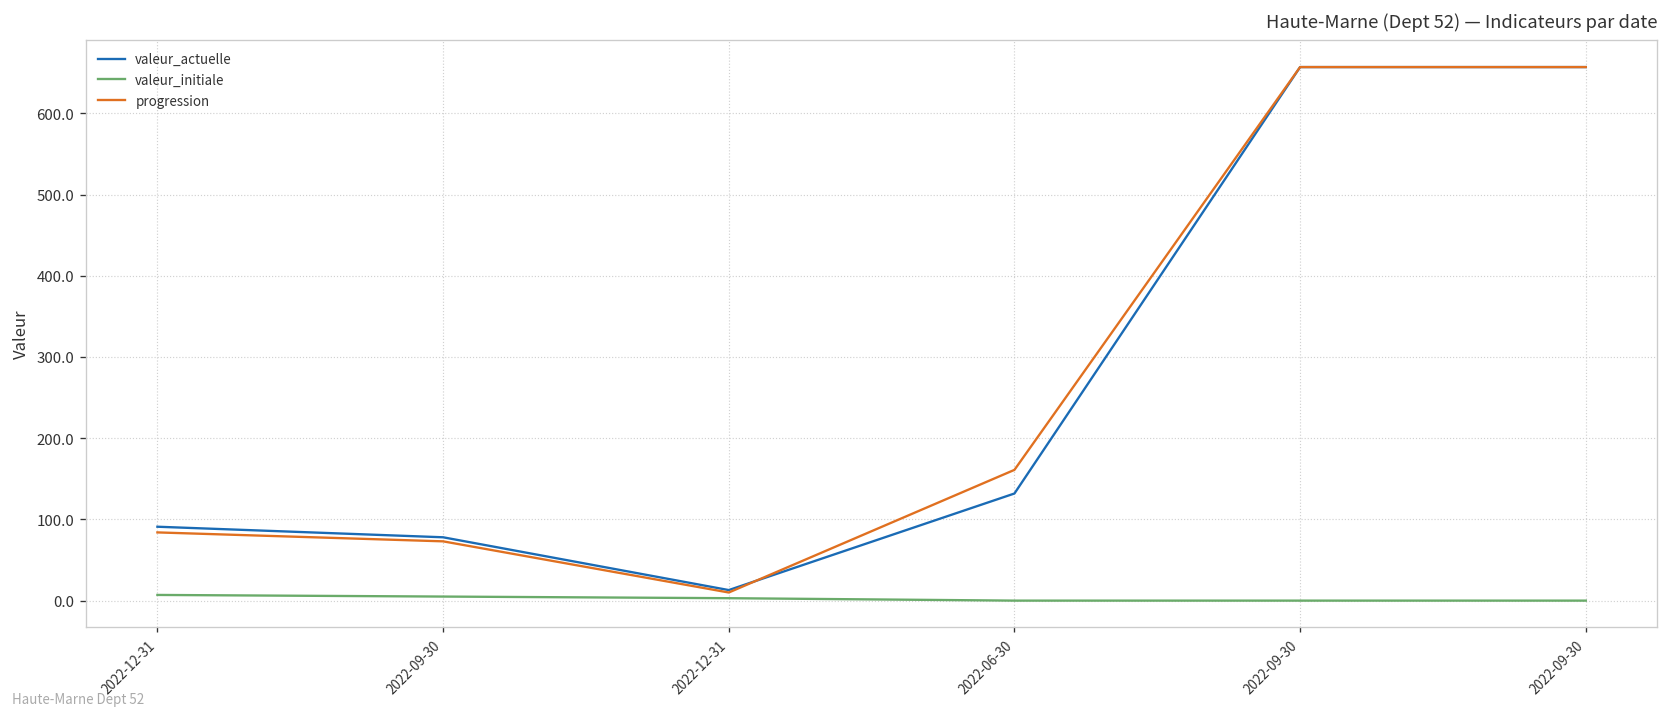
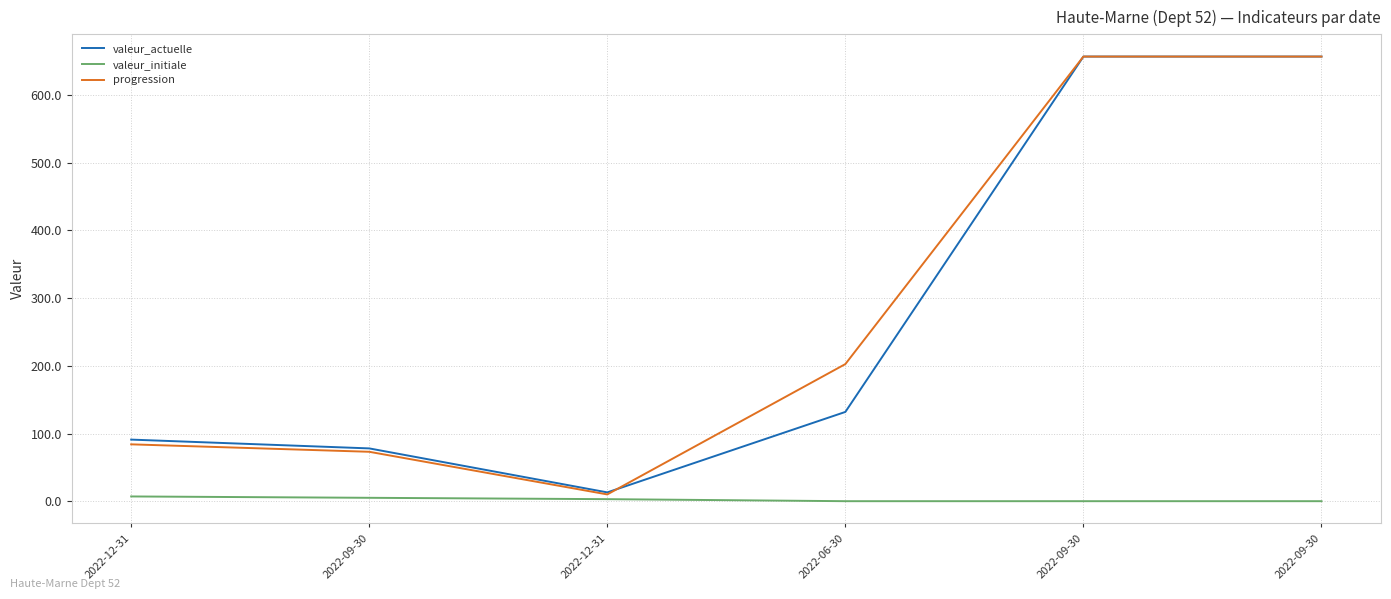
progression, 2022-06-30: 160 -> 200
